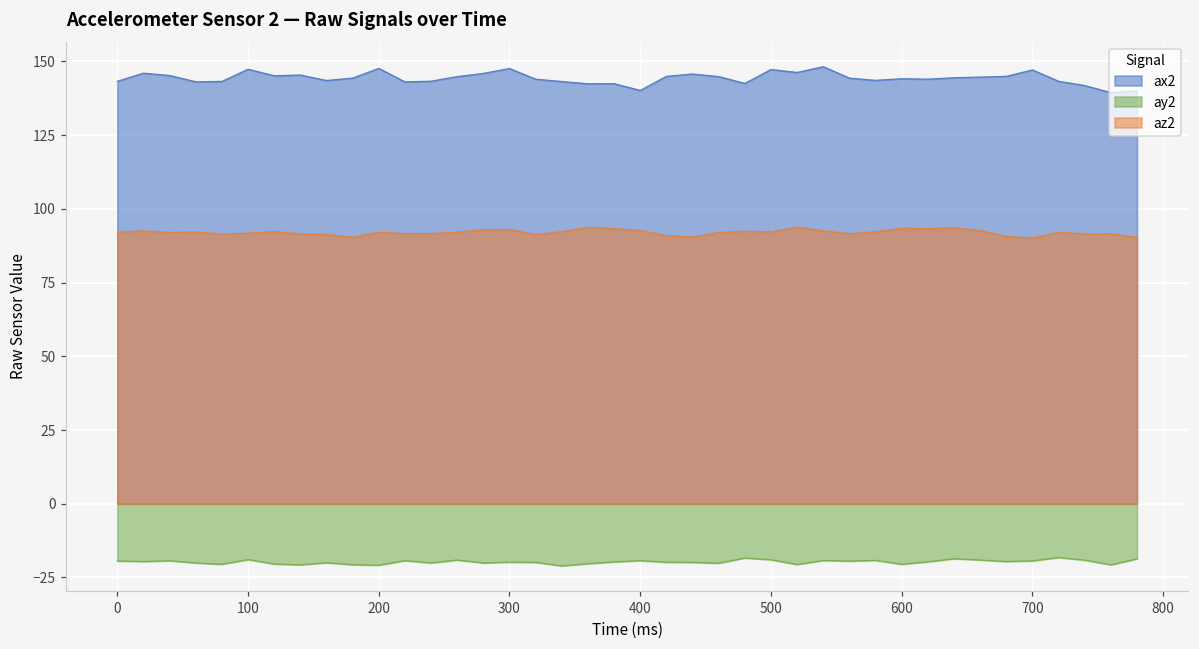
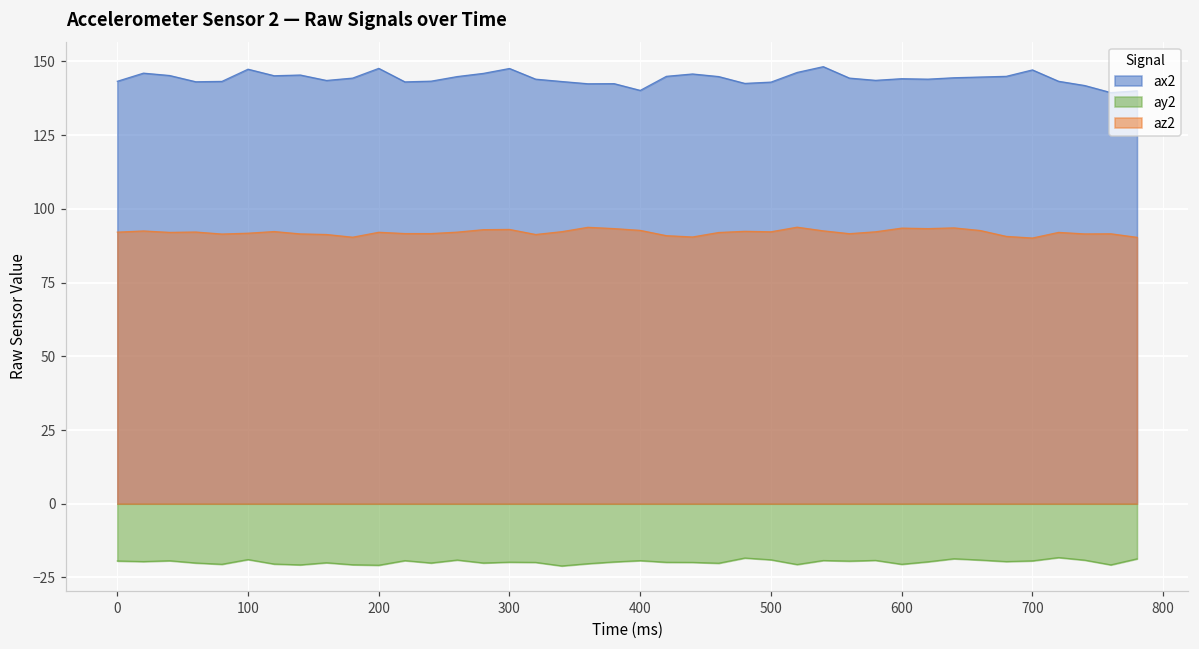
ax2, 500: 147 -> 143
